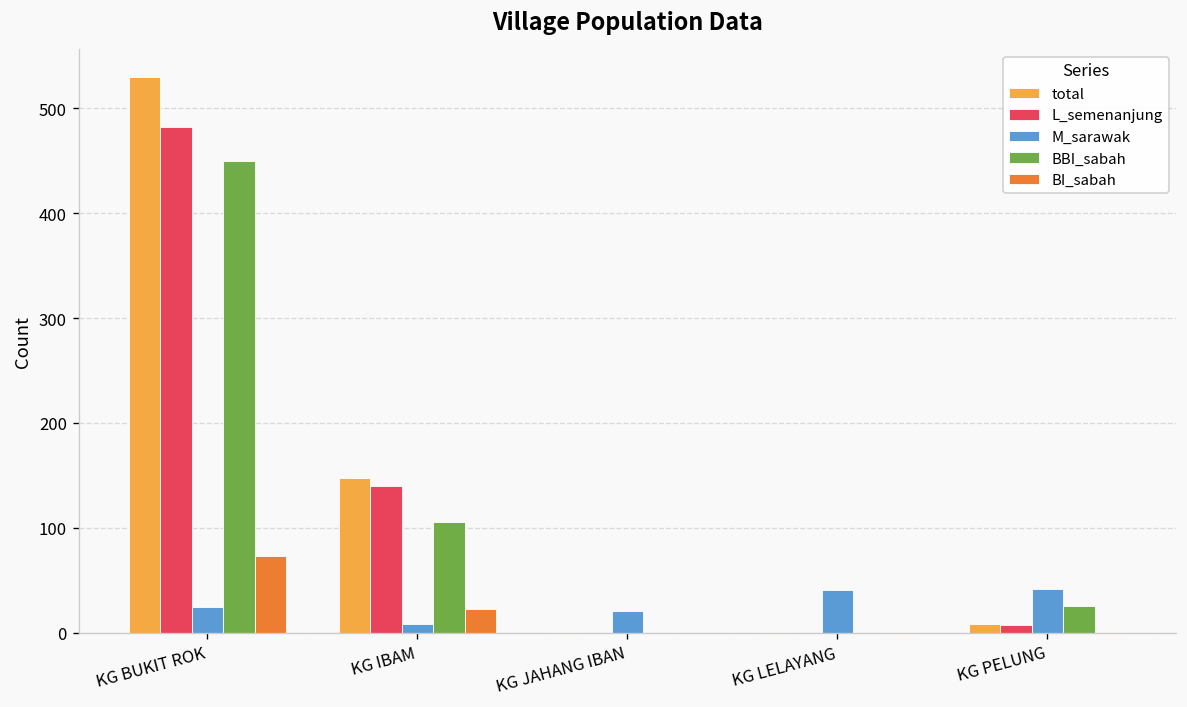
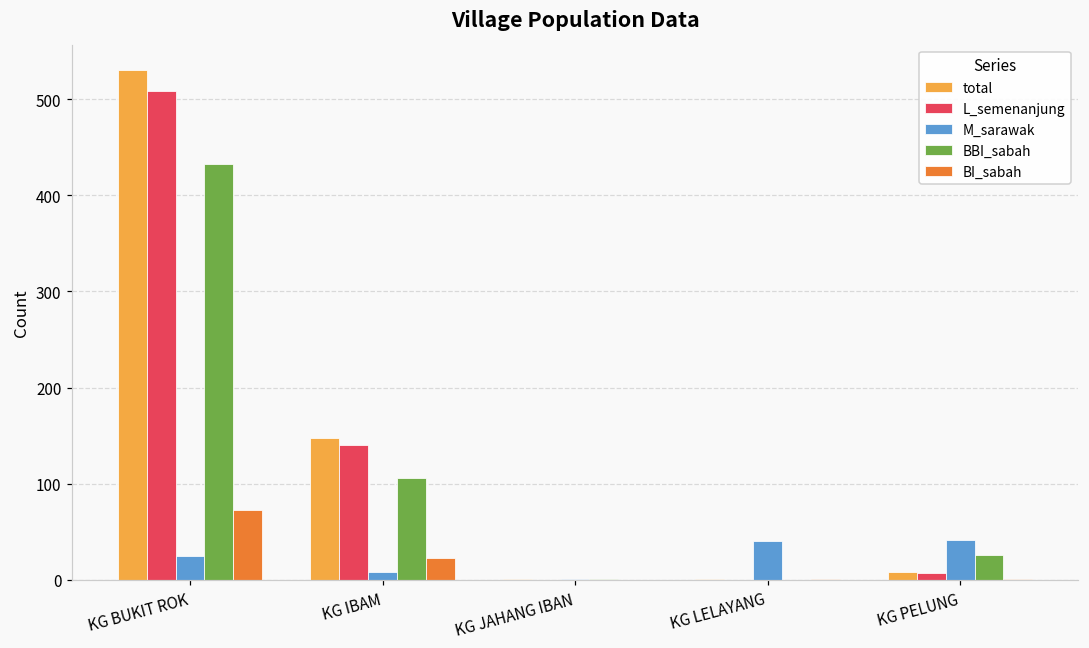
L_semenanjung, KG BUKIT ROK: 480 -> 510
BBI_sabah, KG BUKIT ROK: 450 -> 430
M_sarawak, KG JAHANG IBAN: 20 -> 0
